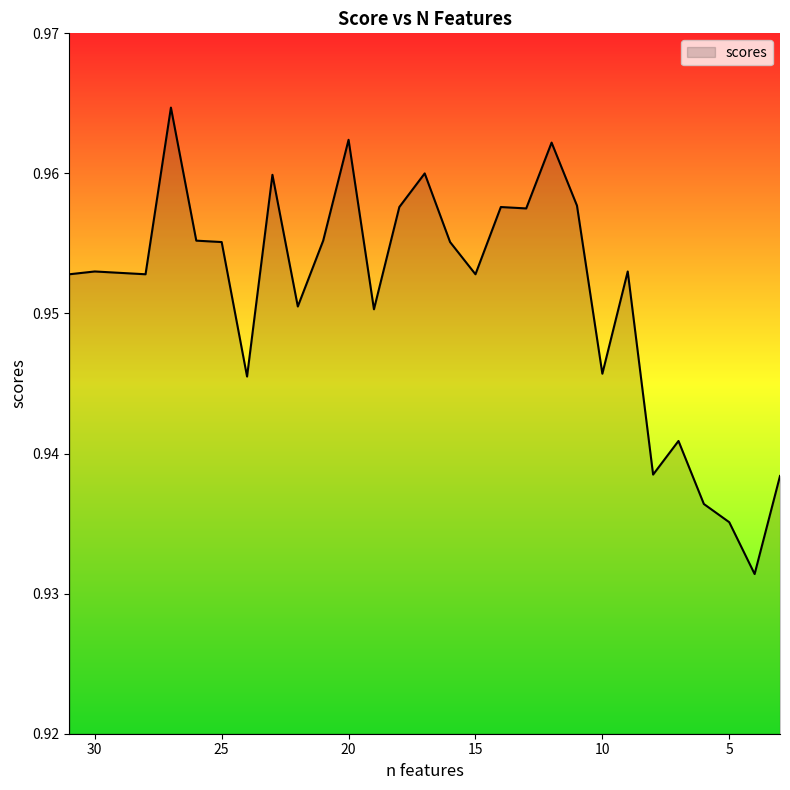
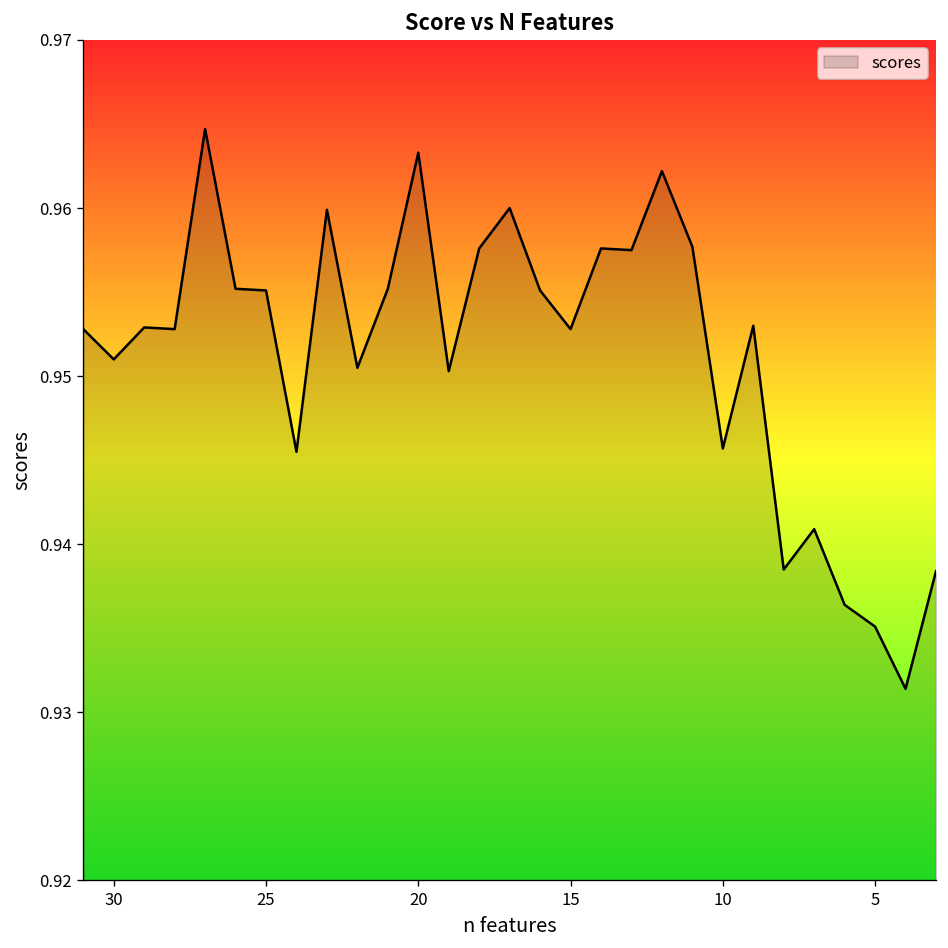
30: 0.953 -> 0.951
20: 0.9624 -> 0.9633
